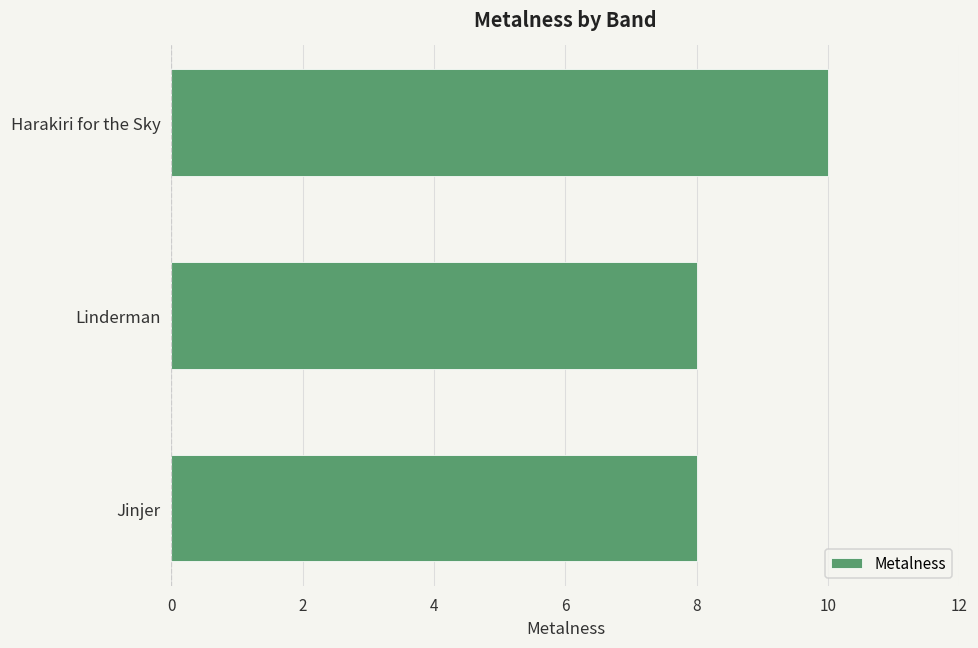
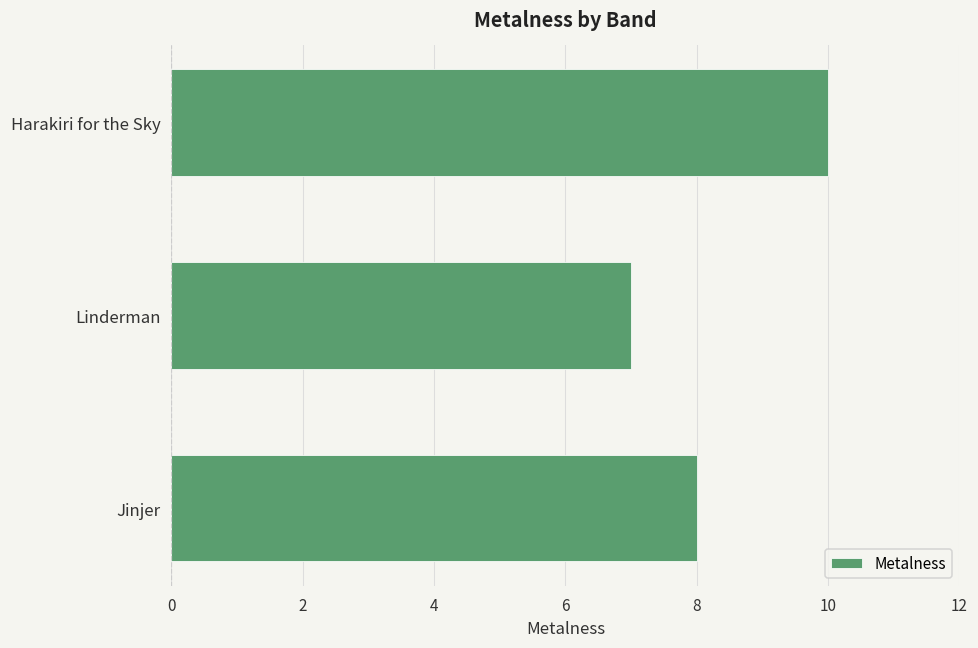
Linderman: 8 -> 7
